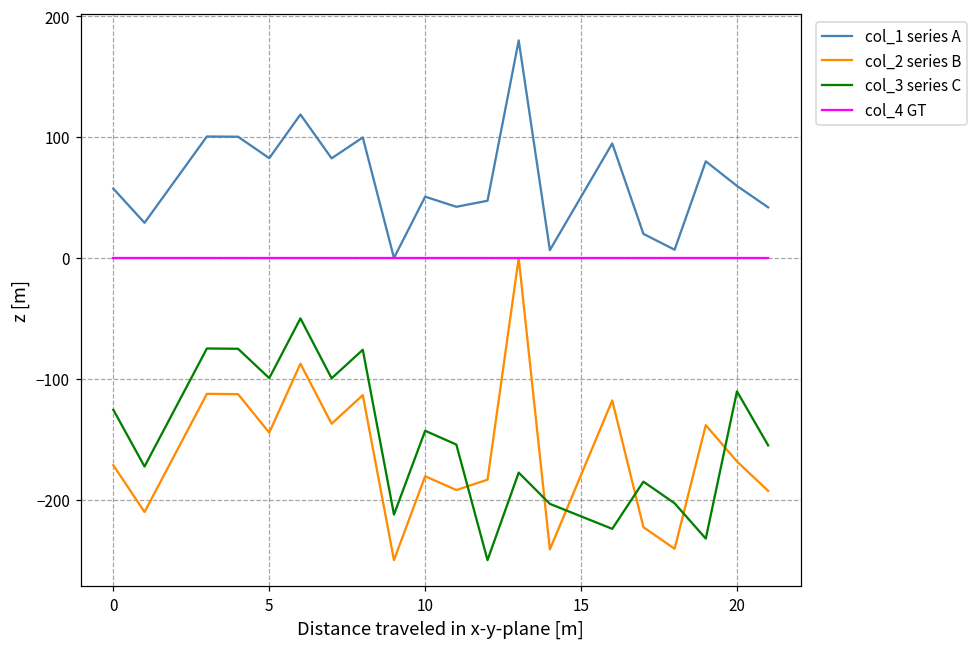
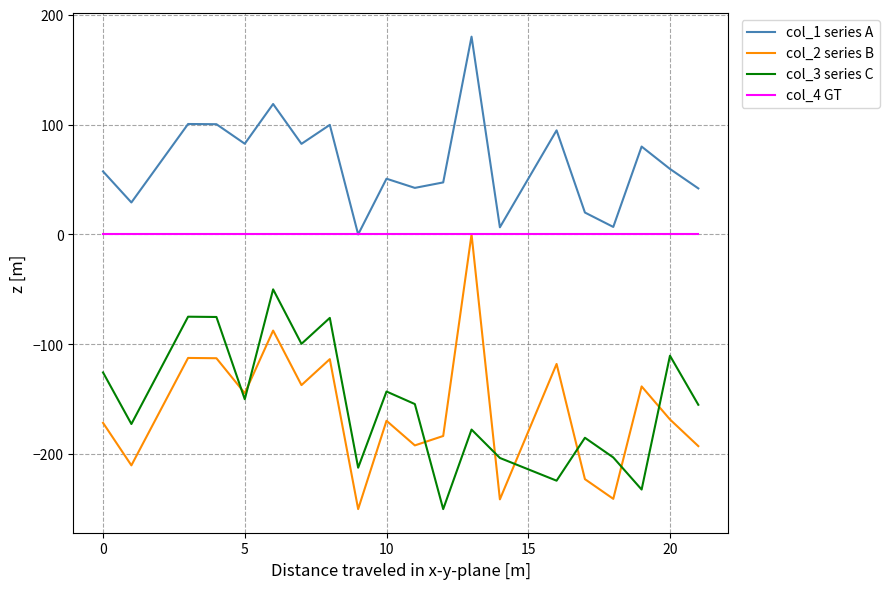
col_3 series C, 5: -99 -> -150
col_2 series B, 10: -181 -> -170
